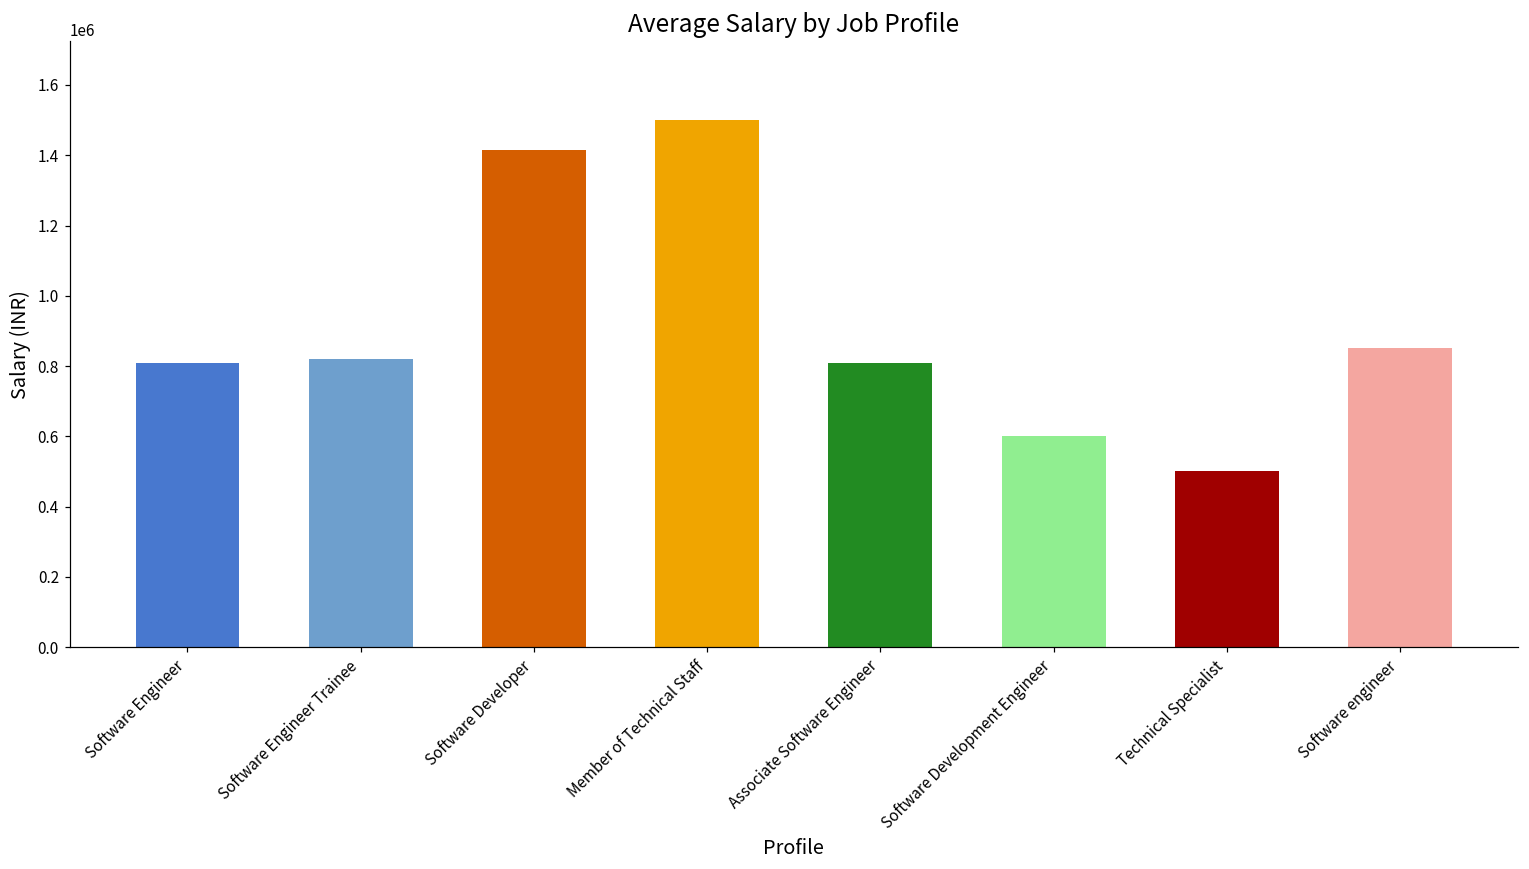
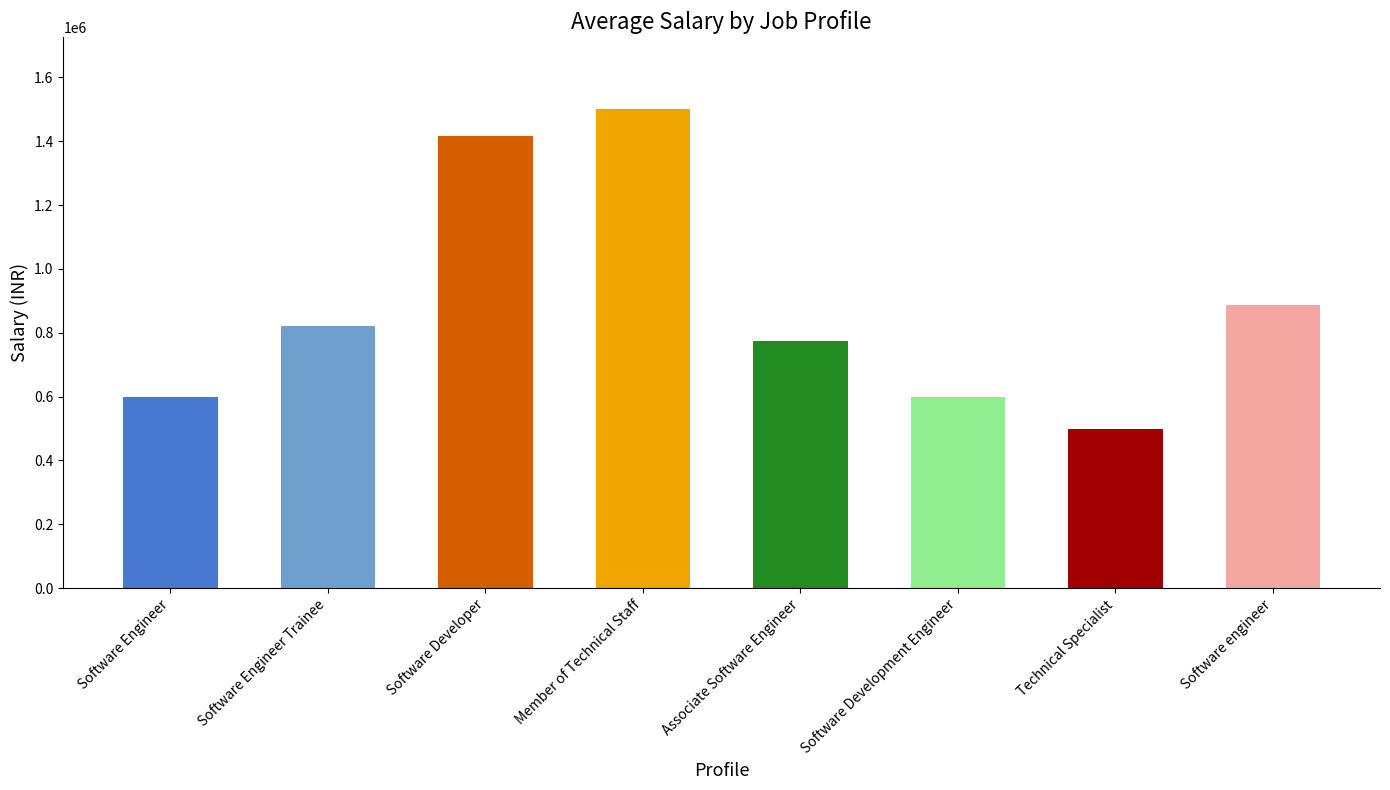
Software Engineer: 810000 -> 600000
Associate Software Engineer: 810000 -> 780000
Software engineer: 850000 -> 890000
